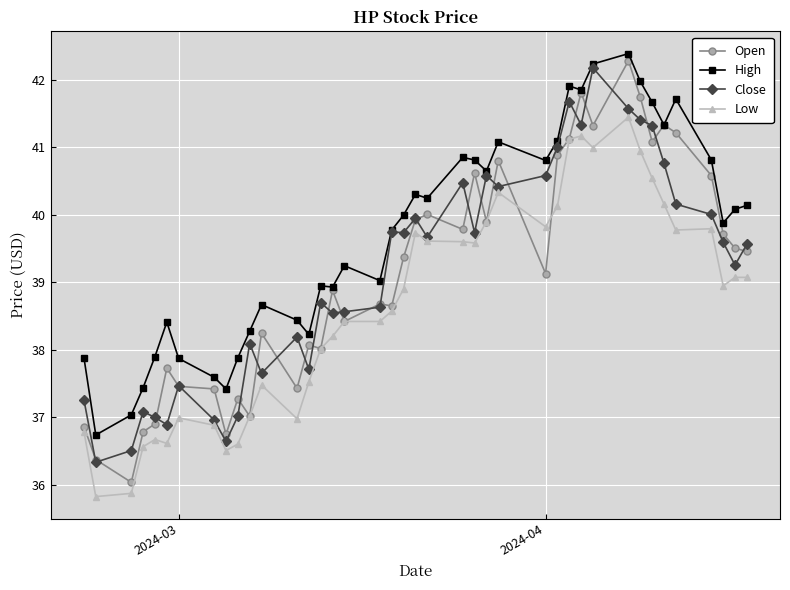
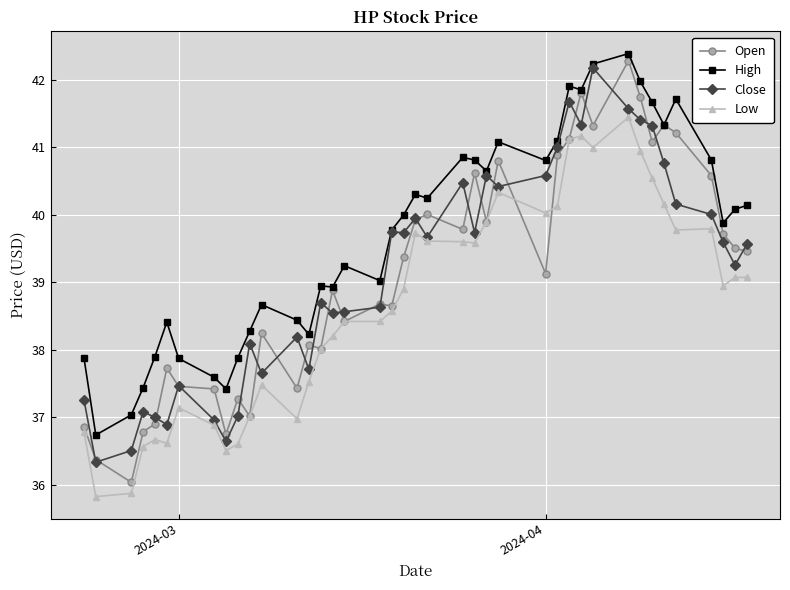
Low, 2024-03: 37.0 -> 37.1
Low, 2024-04: 39.8 -> 40.0
